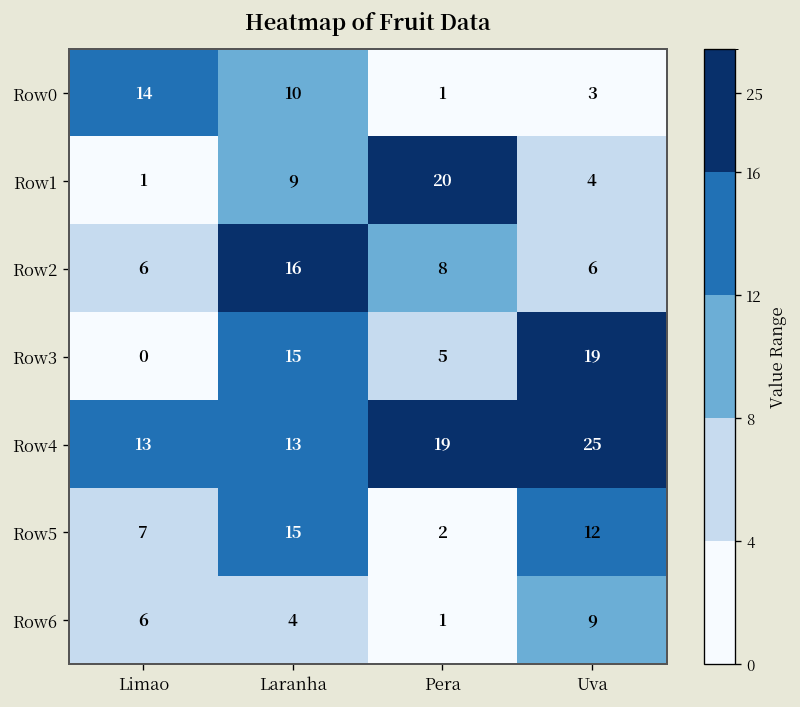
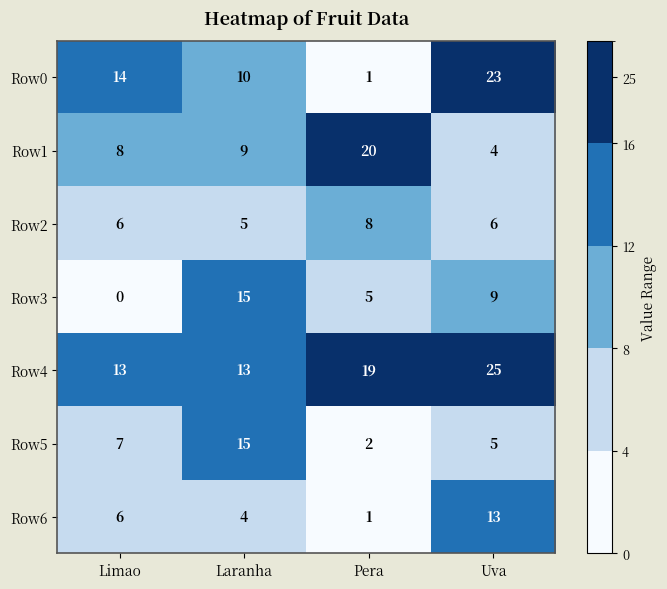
Row0, Uva: 3 -> 23
Row1, Limao: 1 -> 8
Row2, Laranha: 16 -> 5
Row3, Uva: 19 -> 9
Row5, Uva: 12 -> 5
Row6, Uva: 9 -> 13
